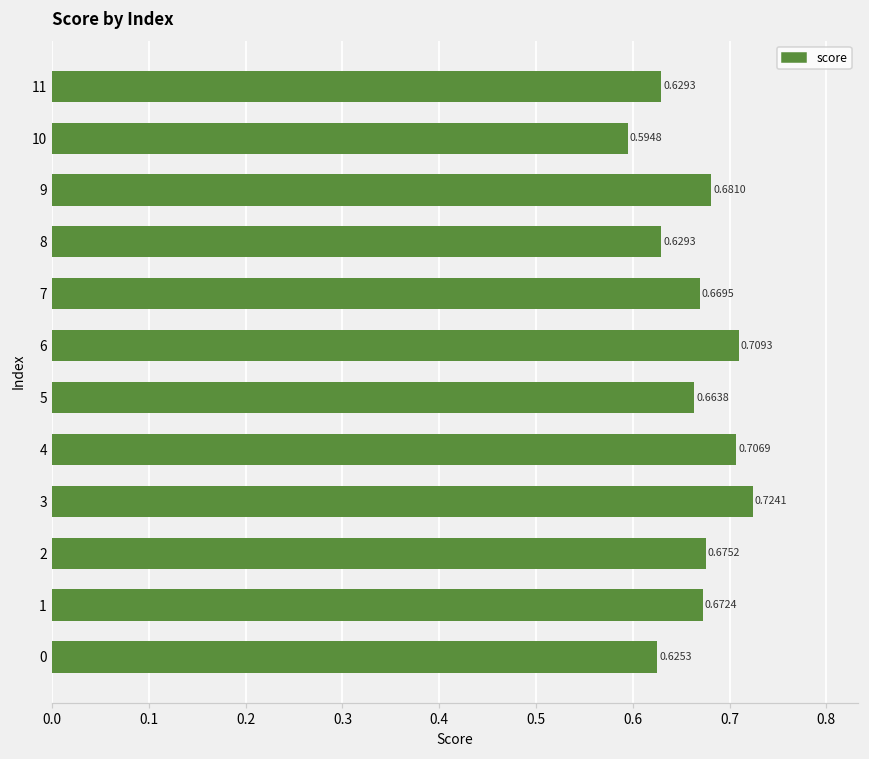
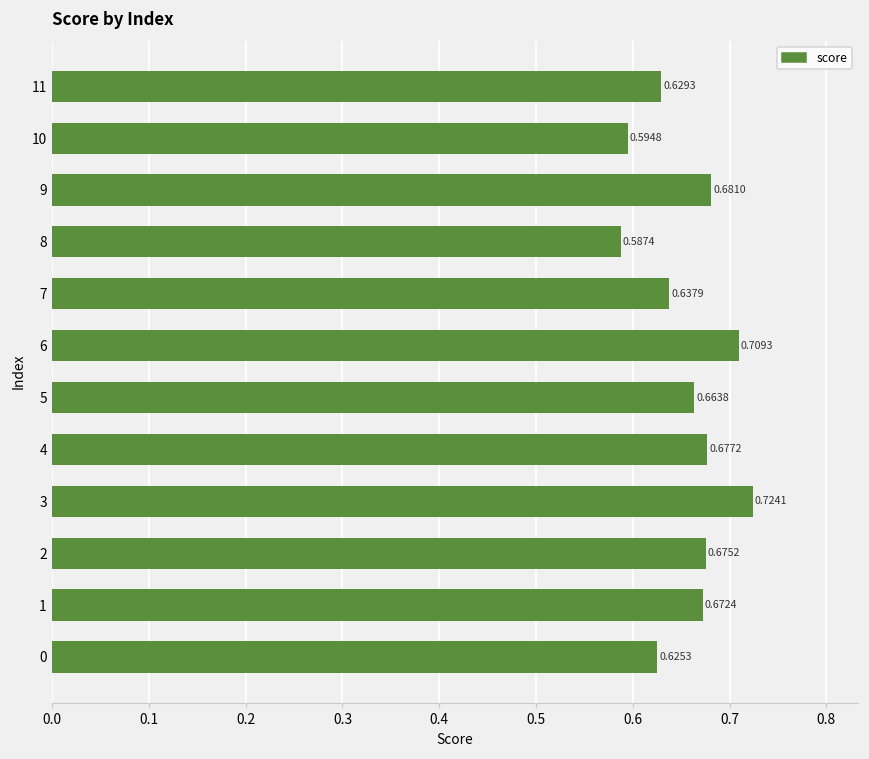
8: 0.6293 -> 0.5874
7: 0.6695 -> 0.6379
4: 0.7069 -> 0.6772
